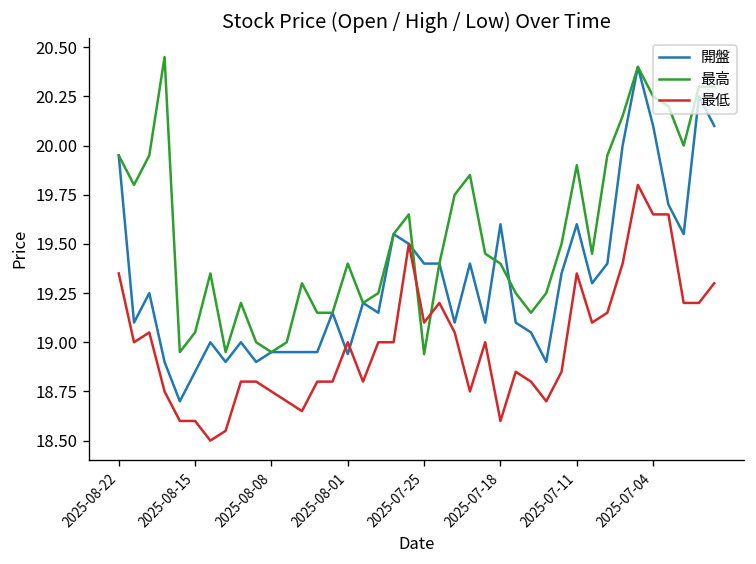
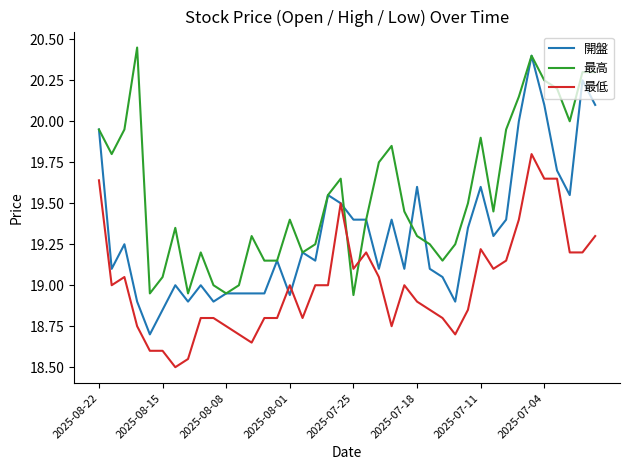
最低, 2025-08-22: 19.35 -> 19.64
最高, 2025-07-18: 19.4 -> 19.3
最低, 2025-07-18: 18.6 -> 18.9
最低, 2025-07-11: 19.35 -> 19.22
